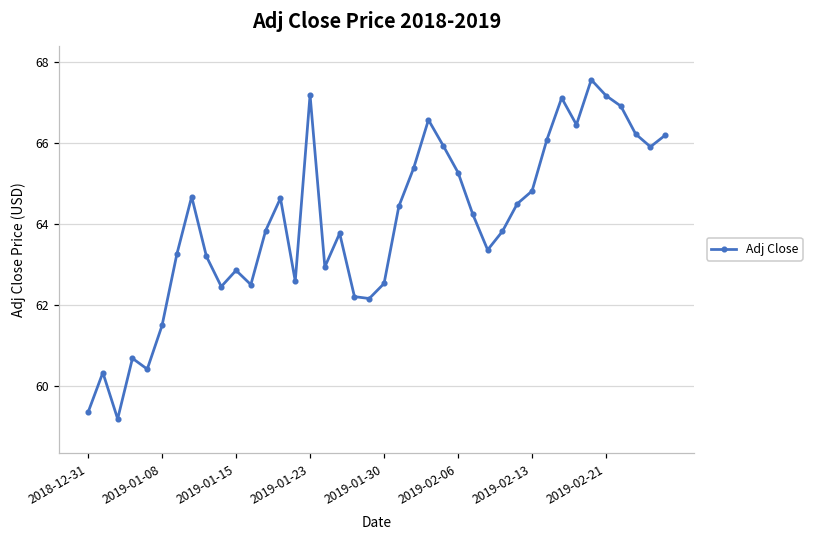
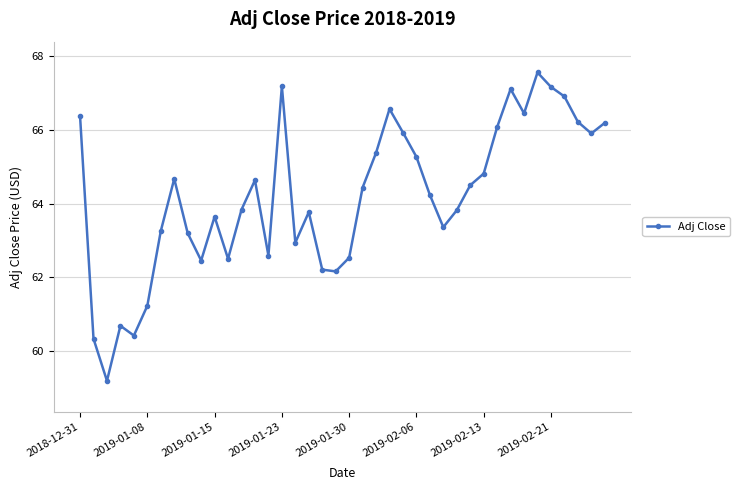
2018-12-31: 59.4 -> 66.4
2019-01-08: 61.5 -> 61.2
2019-01-15: 62.9 -> 63.6
